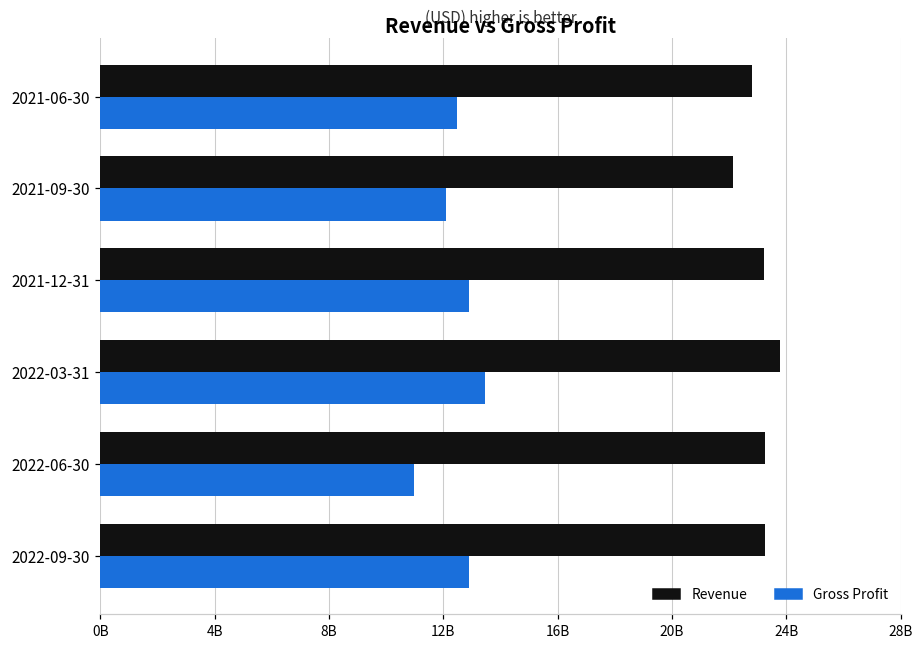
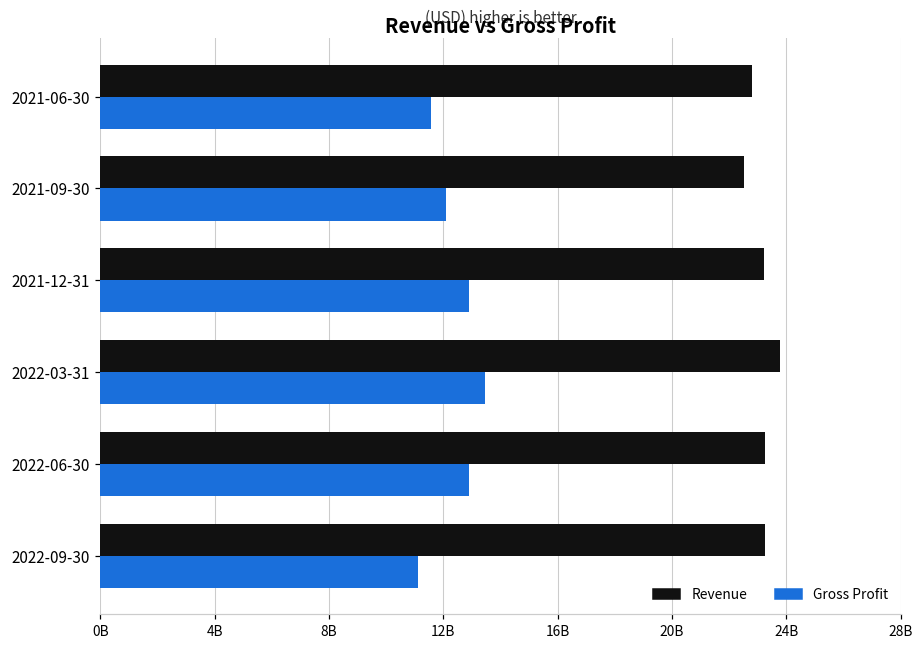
Gross Profit, 2021-06-30: 12500000000 -> 11600000000
Revenue, 2021-09-30: 22100000000 -> 22500000000
Gross Profit, 2022-06-30: 11000000000 -> 12900000000
Gross Profit, 2022-09-30: 12900000000 -> 11100000000
